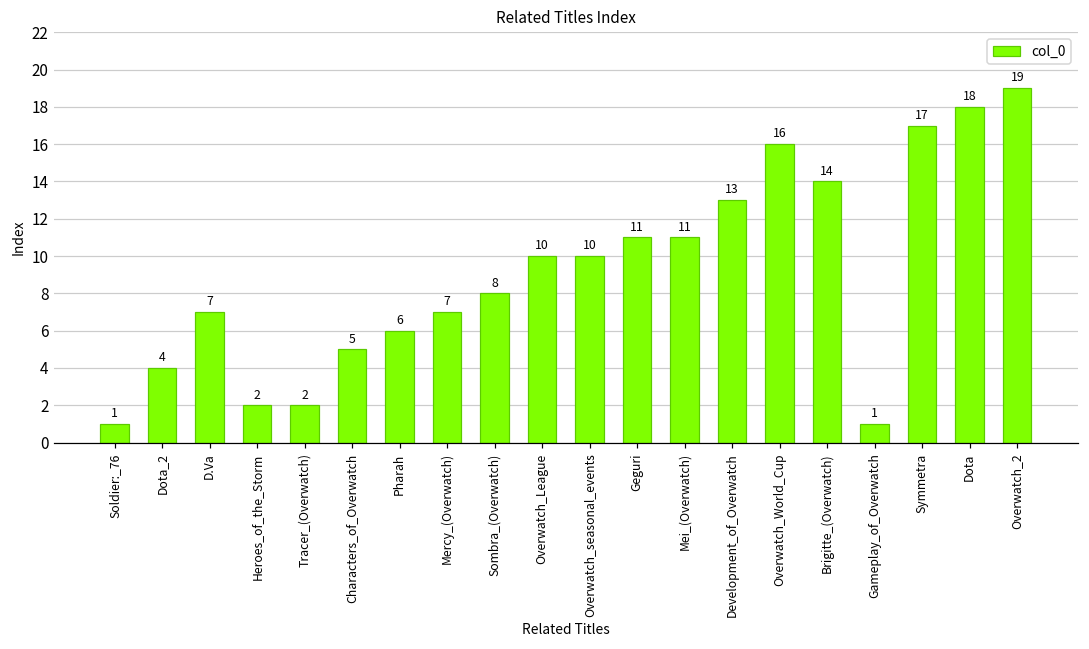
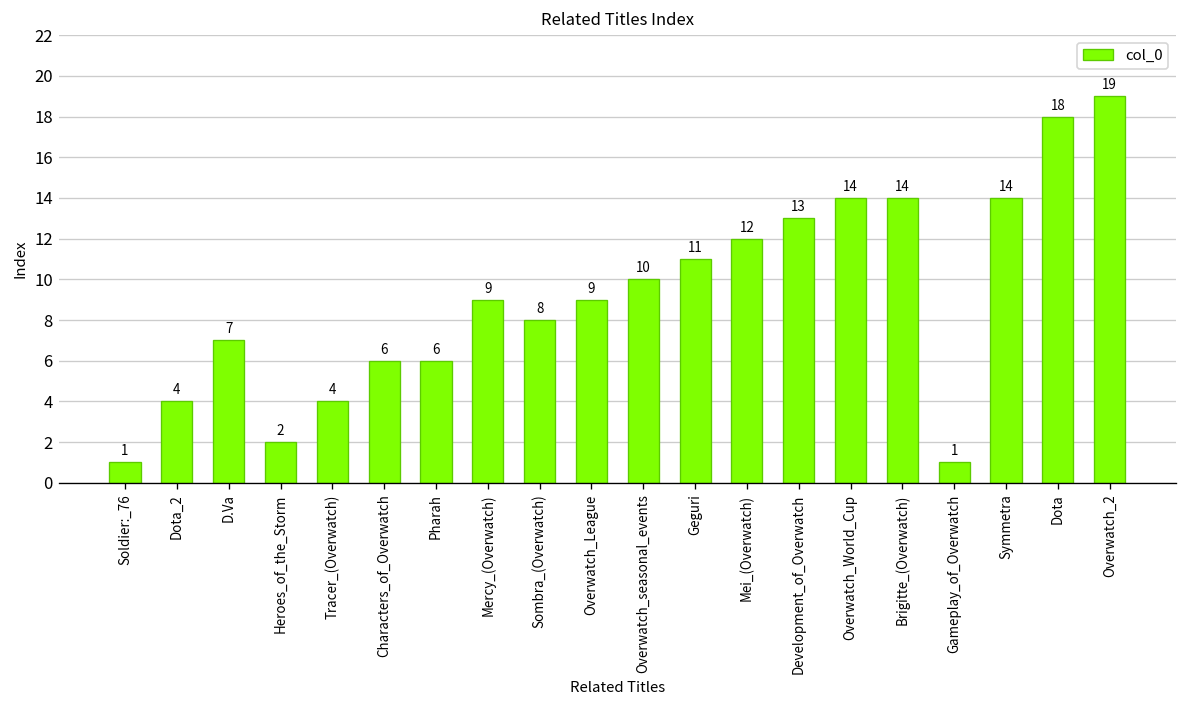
Tracer_(Overwatch): 2 -> 4
Characters_of_Overwatch: 5 -> 6
Mercy_(Overwatch): 7 -> 9
Overwatch_League: 10 -> 9
Mei_(Overwatch): 11 -> 12
Overwatch_World_Cup: 16 -> 14
Symmetra: 17 -> 14
